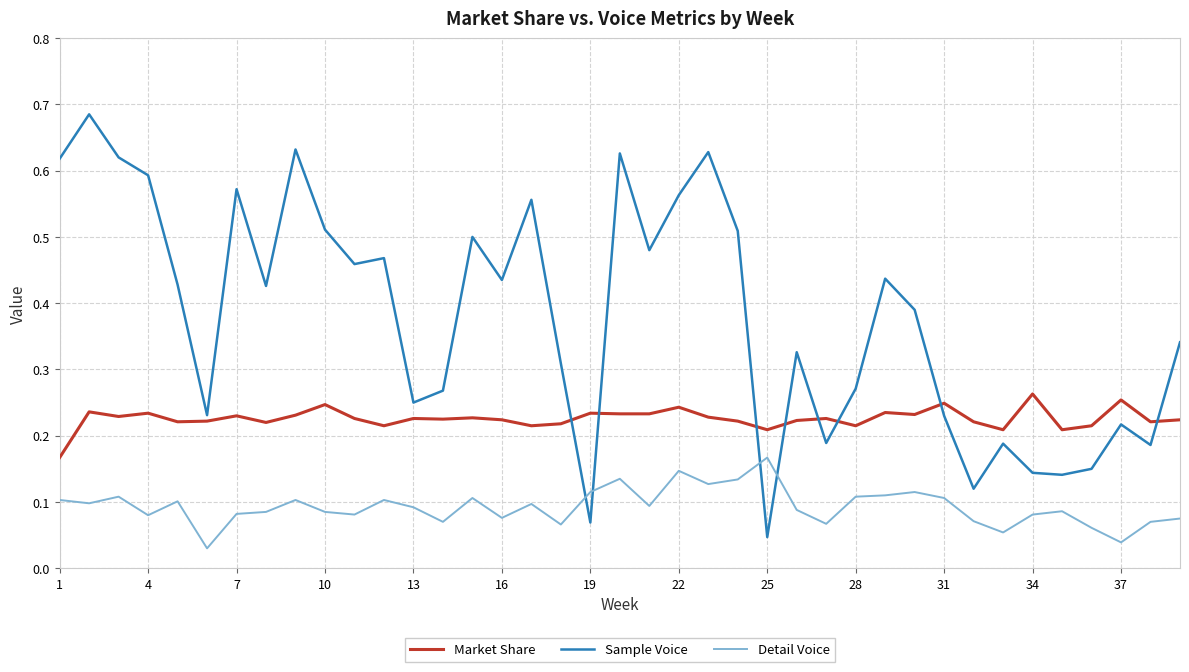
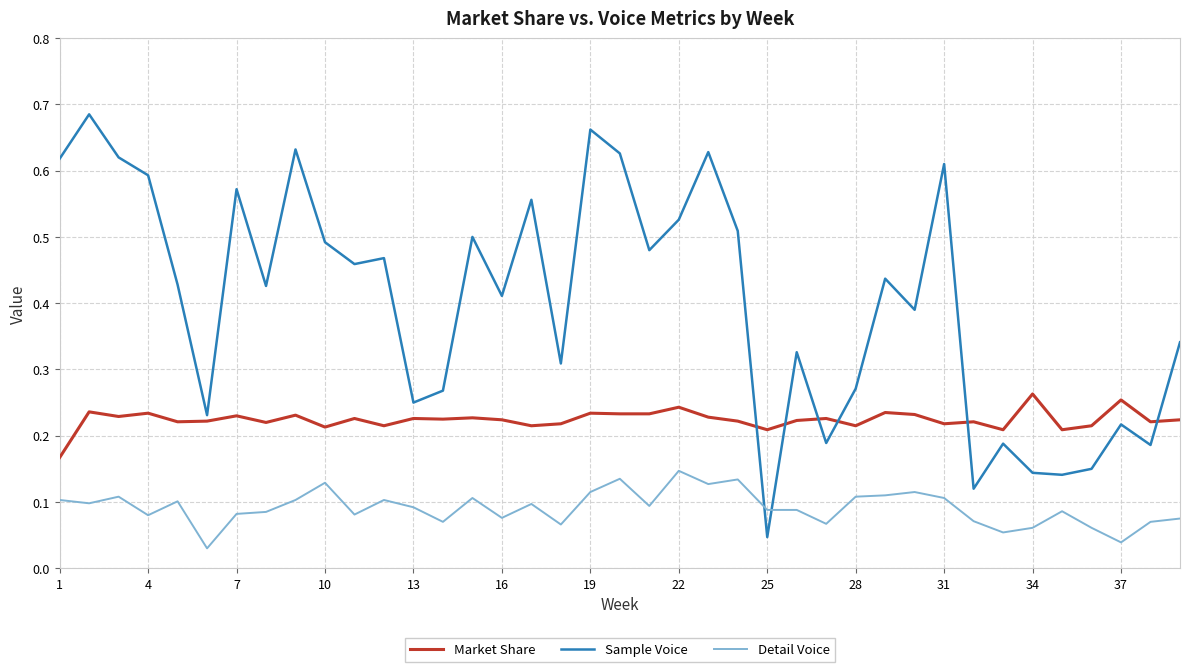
Market Share, 10: 0.25 -> 0.21
Sample Voice, 10: 0.51 -> 0.49
Detail Voice, 10: 0.09 -> 0.13
Sample Voice, 16: 0.44 -> 0.41
Sample Voice, 19: 0.07 -> 0.66
Sample Voice, 22: 0.56 -> 0.53
Detail Voice, 25: 0.17 -> 0.09
Market Share, 31: 0.25 -> 0.22
Sample Voice, 31: 0.23 -> 0.61
Detail Voice, 34: 0.08 -> 0.06
